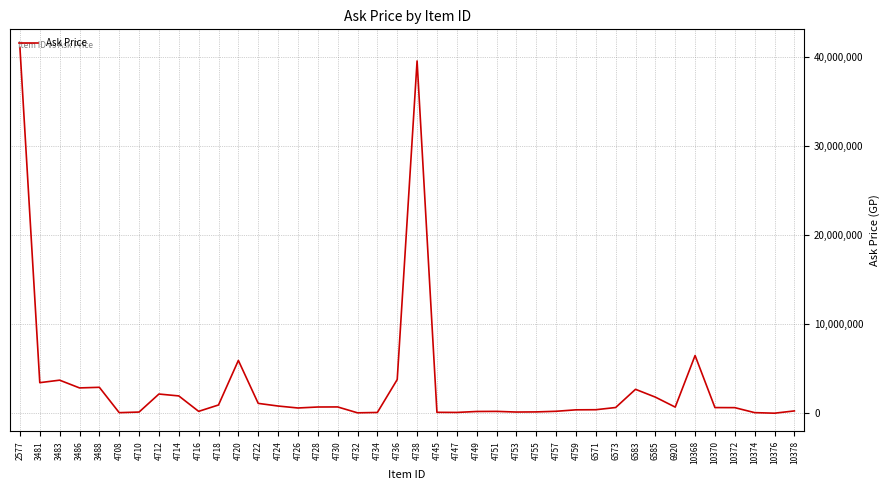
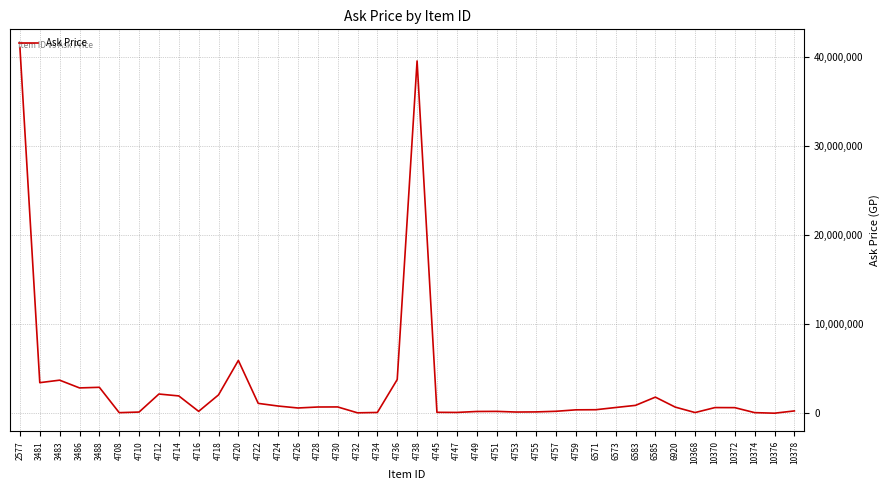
4718: 1,000,000 -> 2,000,000
6583: 3,000,000 -> 1,000,000
10368: 6,000,000 -> 0
